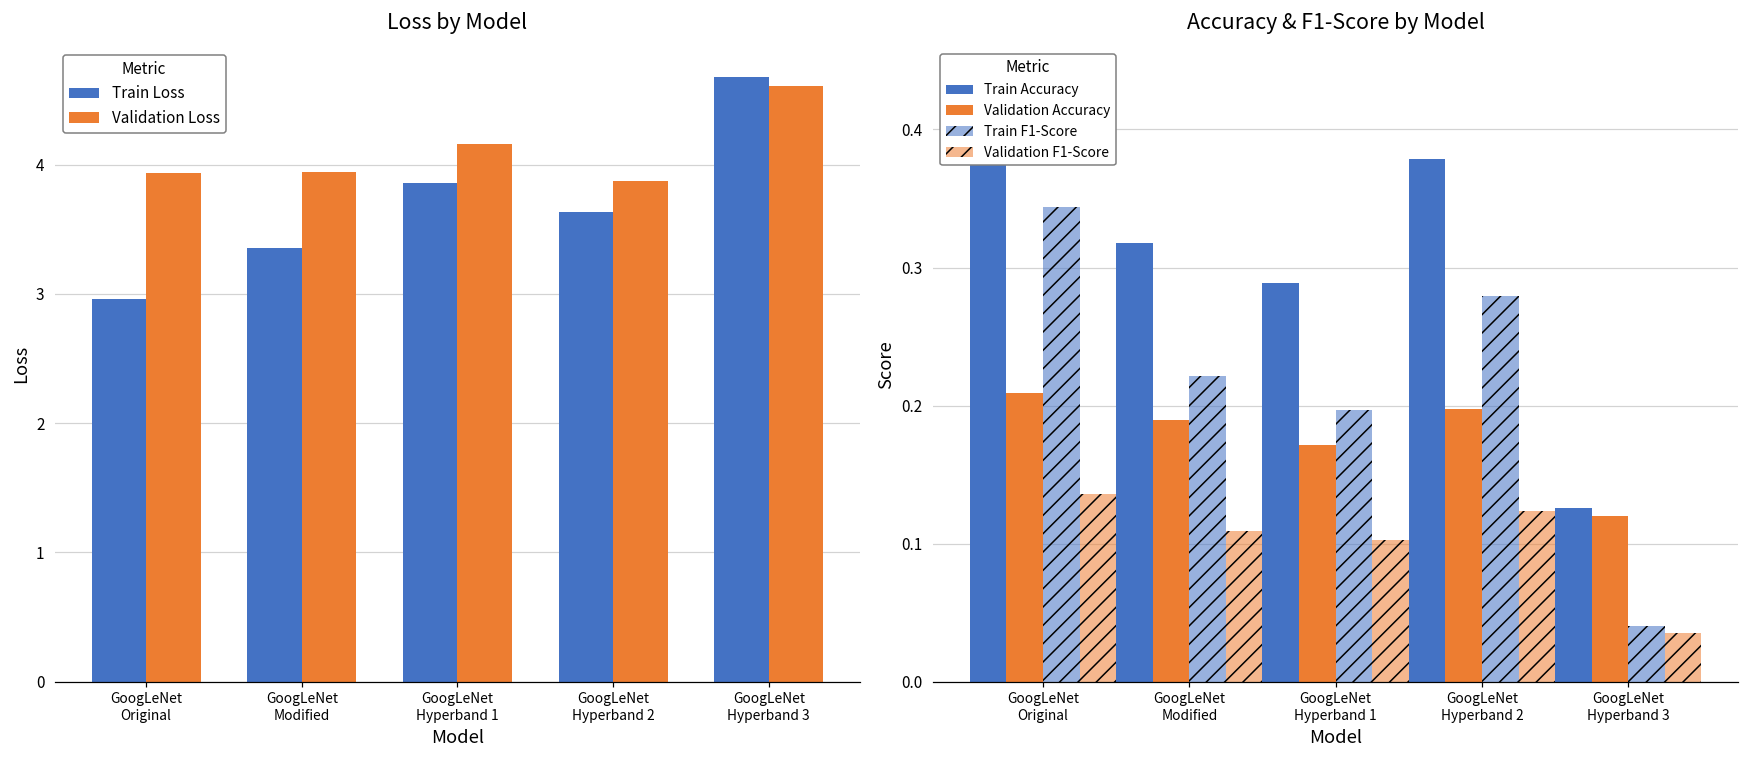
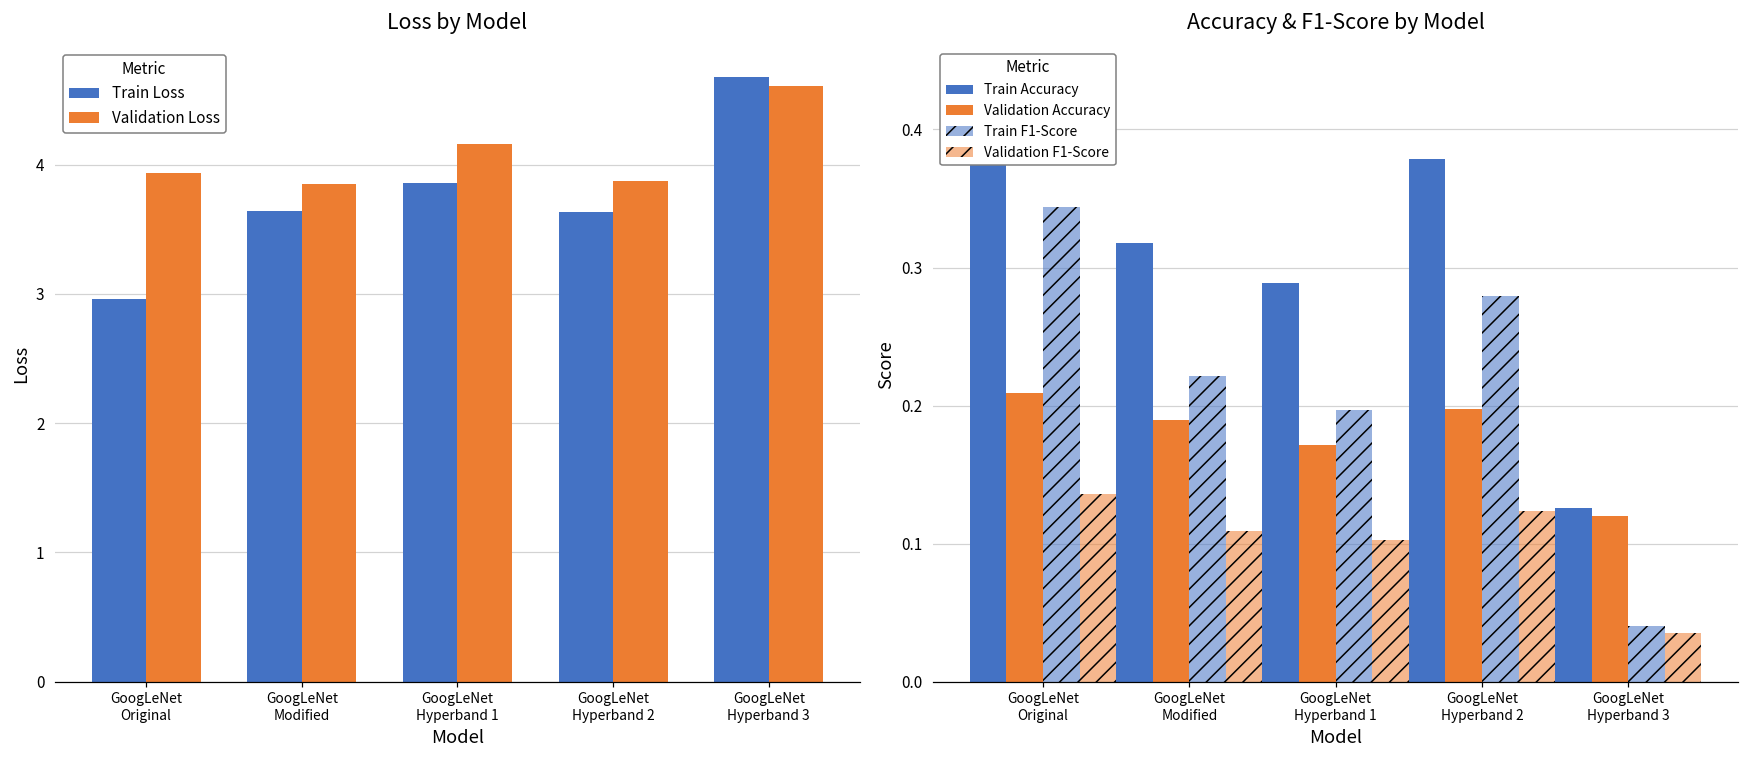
Loss by Model, Train Loss, GoogLeNet Modified: 3.36 -> 3.64
Loss by Model, Validation Loss, GoogLeNet Modified: 3.94 -> 3.85
